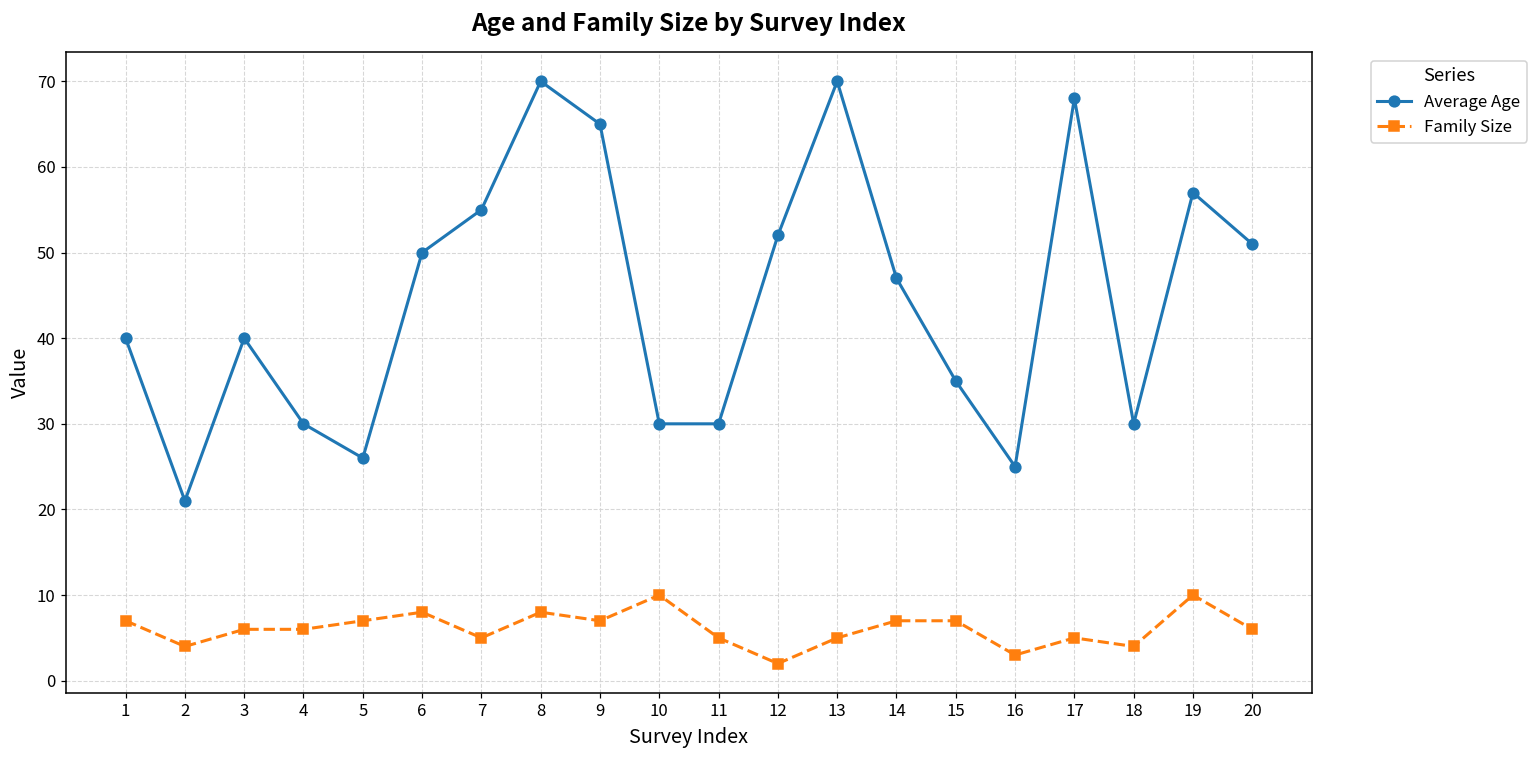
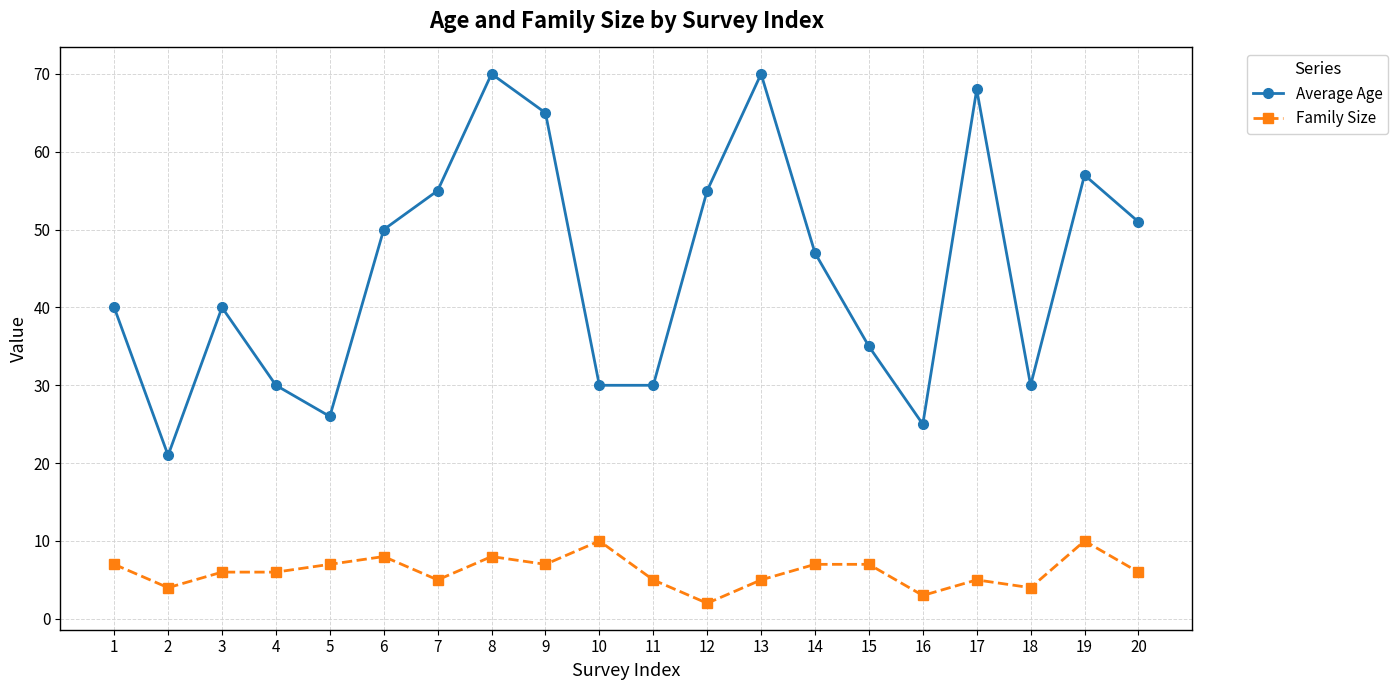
Average Age, 12: 52 -> 55
